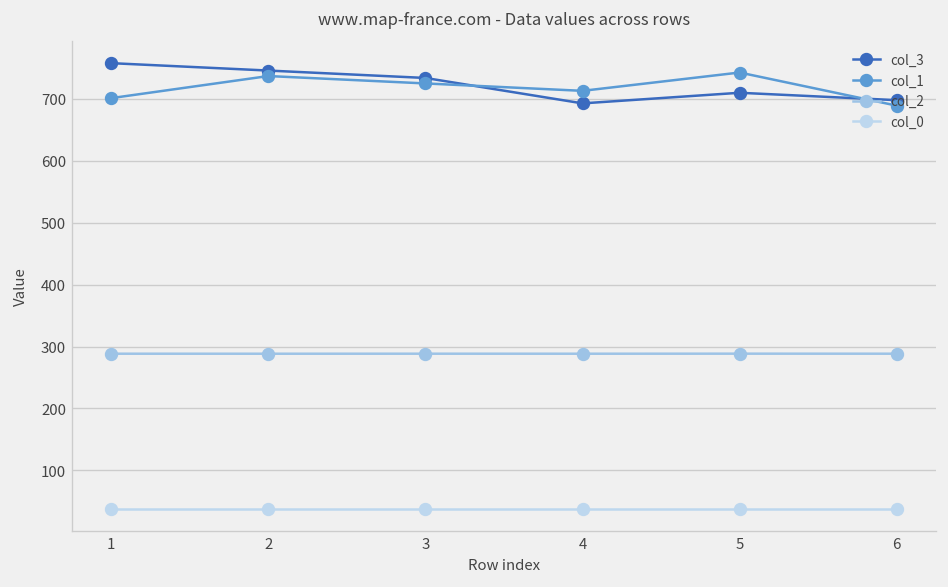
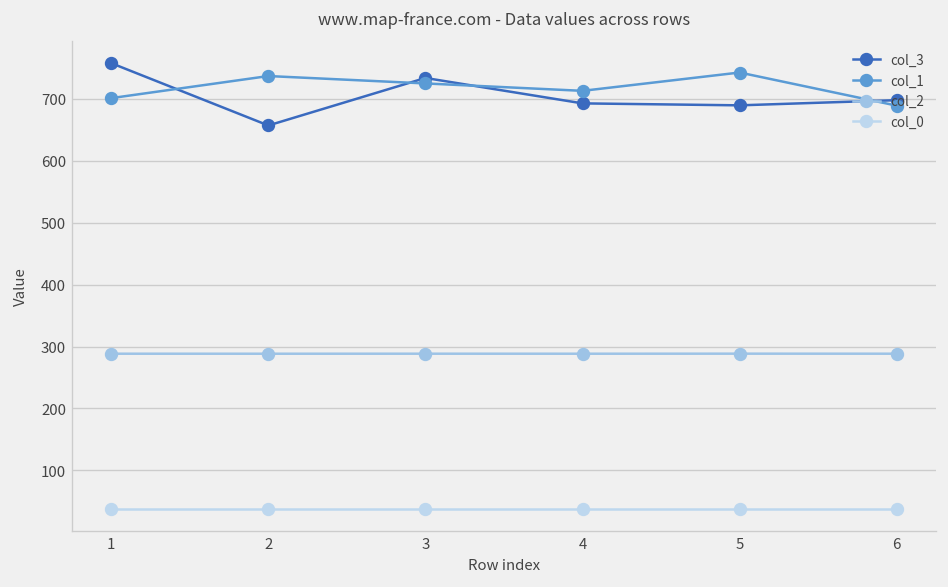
col_3, 2: 750 -> 660
col_3, 5: 710 -> 690
